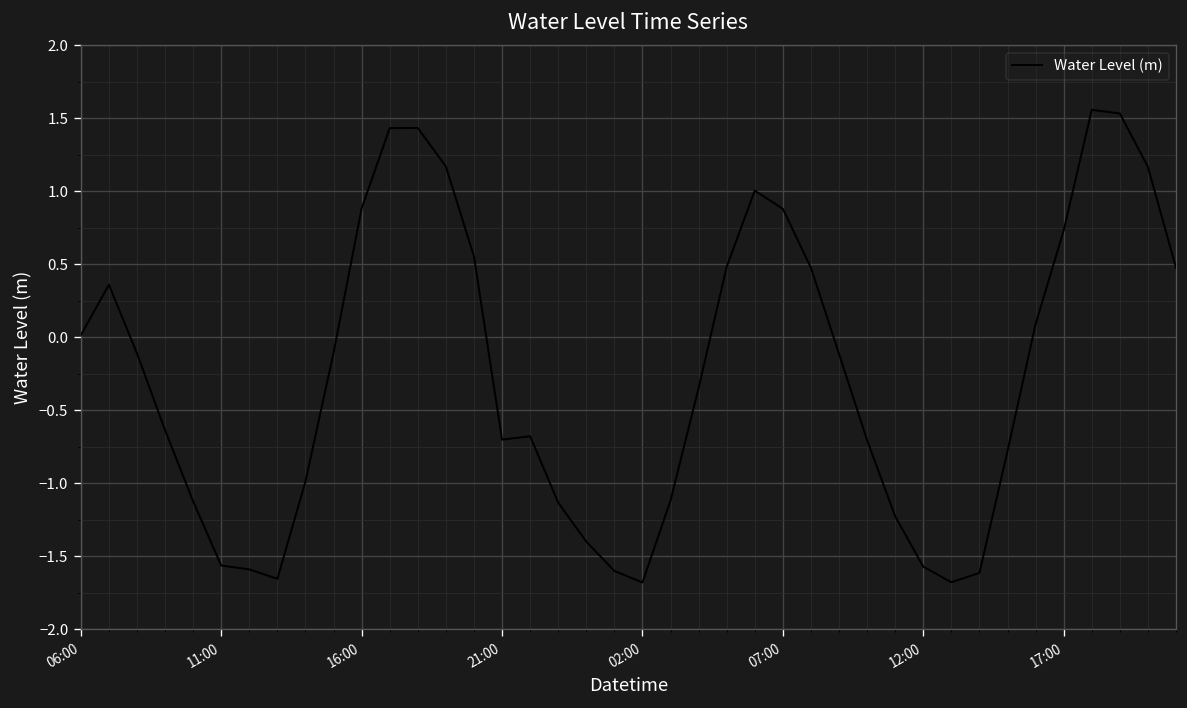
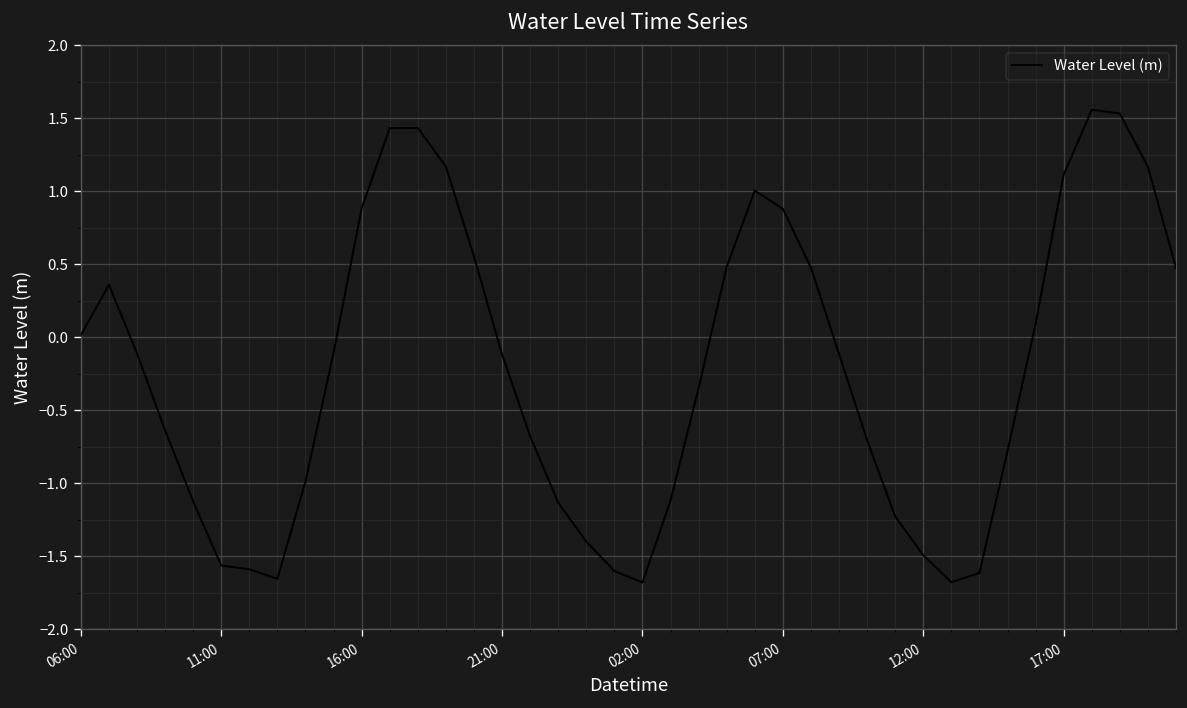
21:00: -0.70 -> -0.12
12:00: -1.57 -> -1.49
17:00: 0.73 -> 1.11
